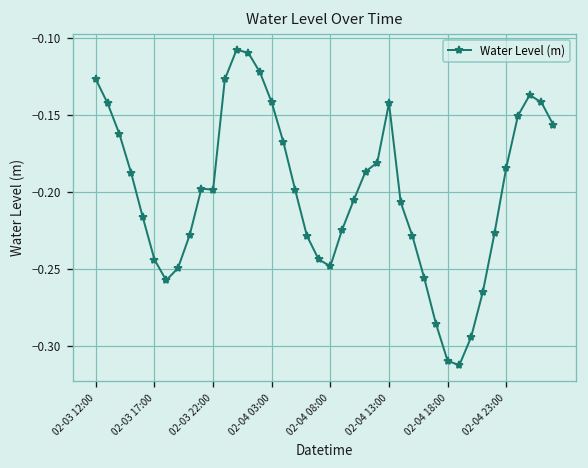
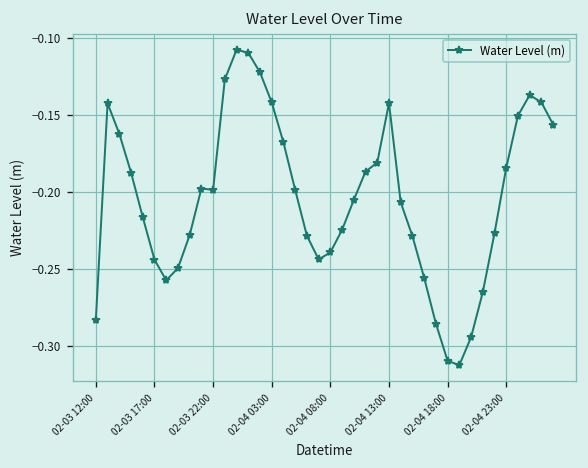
02-03 12:00: -0.127 -> -0.283
02-04 08:00: -0.248 -> -0.239
